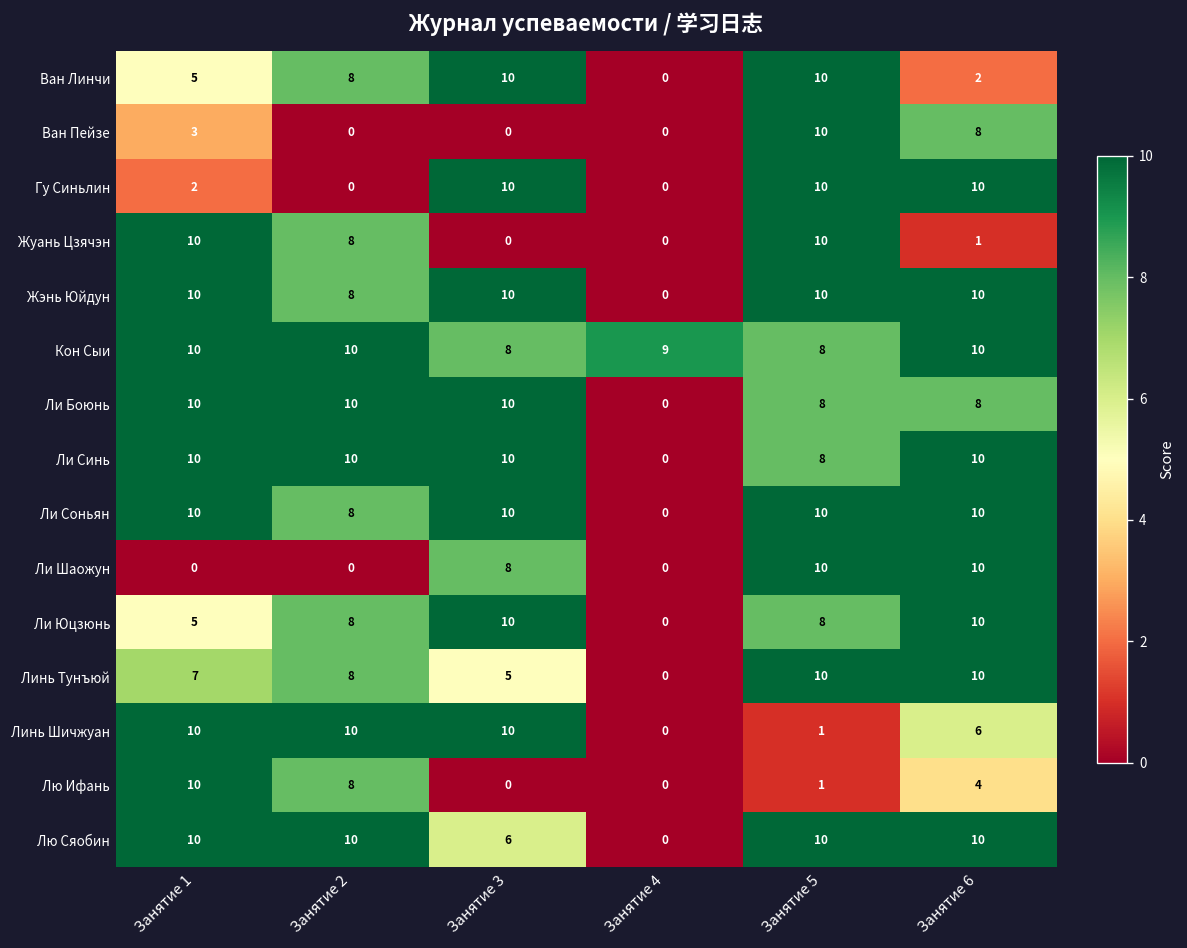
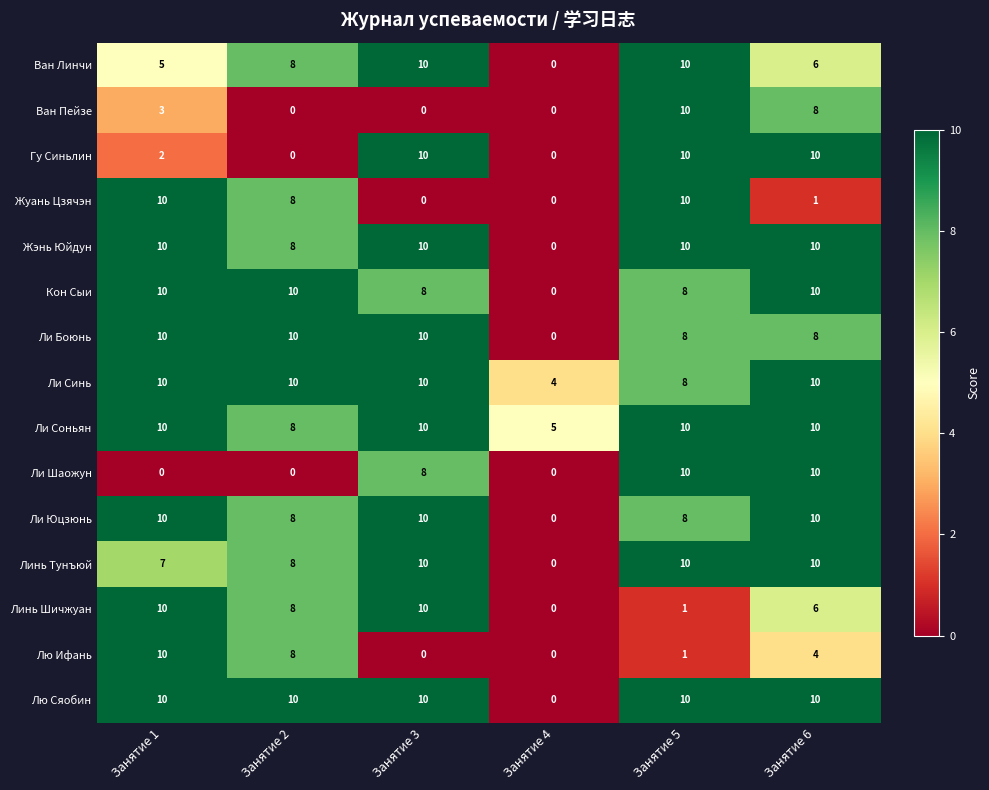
Ван Линчи, Занятие 6: 2 -> 6
Кон Сыи, Занятие 4: 9 -> 0
Ли Синь, Занятие 4: 0 -> 4
Ли Соньян, Занятие 4: 0 -> 5
Ли Юцзюнь, Занятие 1: 5 -> 10
Линь Тунъюй, Занятие 3: 5 -> 10
Линь Шичжуан, Занятие 2: 10 -> 8
Лю Сяобин, Занятие 3: 6 -> 10
